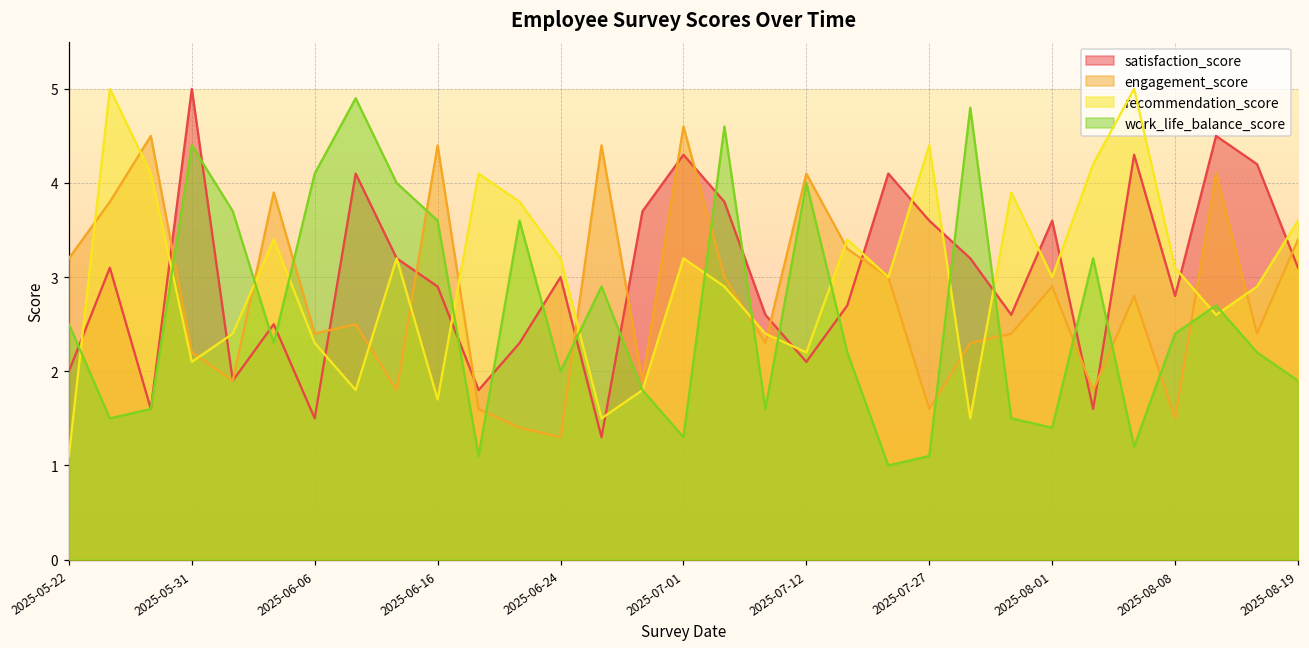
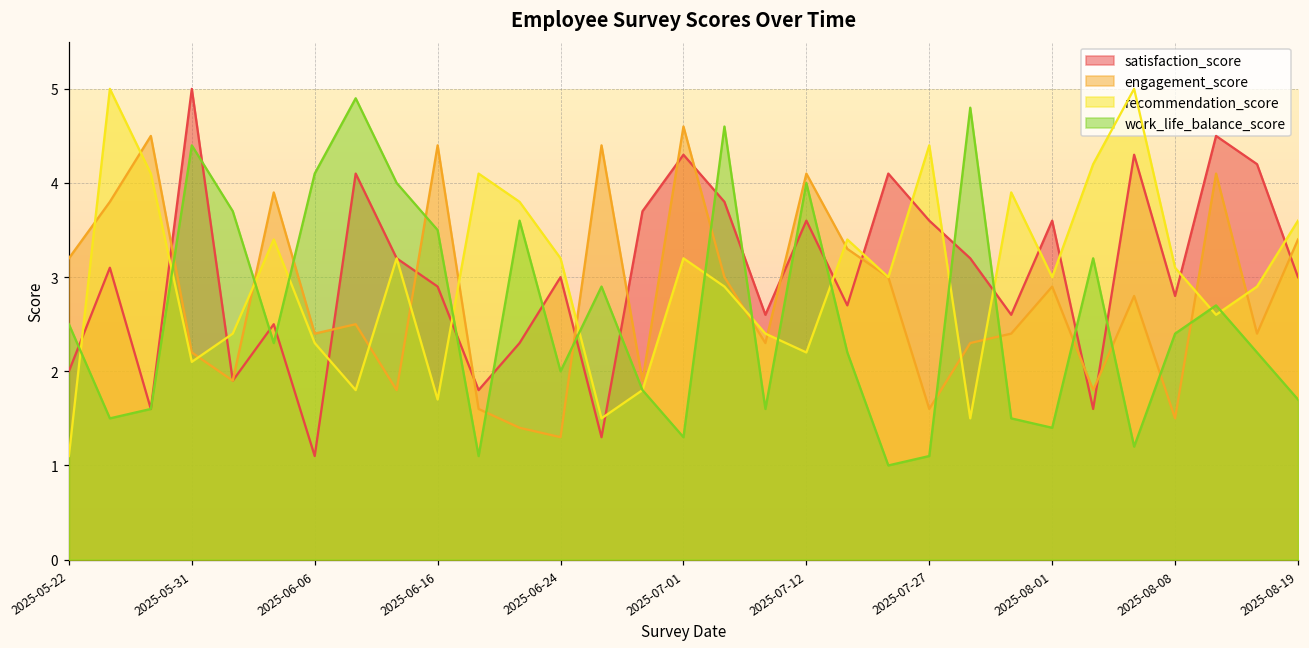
satisfaction_score, 2025-06-06: 1.5 -> 1.1
work_life_balance_score, 2025-06-16: 3.6 -> 3.5
satisfaction_score, 2025-07-12: 2.1 -> 3.6
satisfaction_score, 2025-08-19: 3.1 -> 3.0
work_life_balance_score, 2025-08-19: 1.9 -> 1.7
